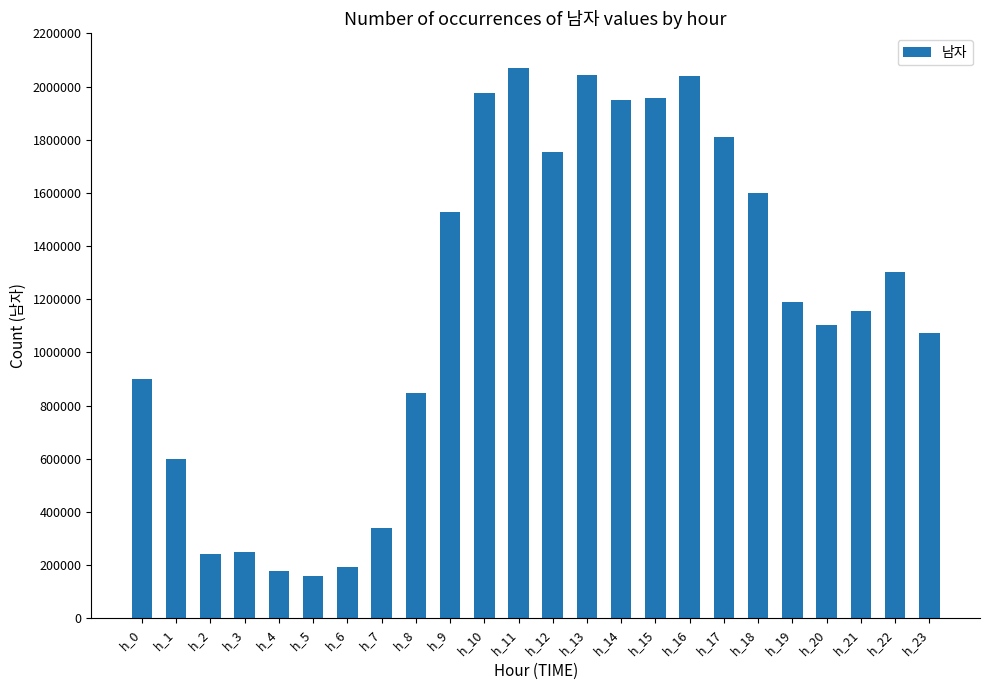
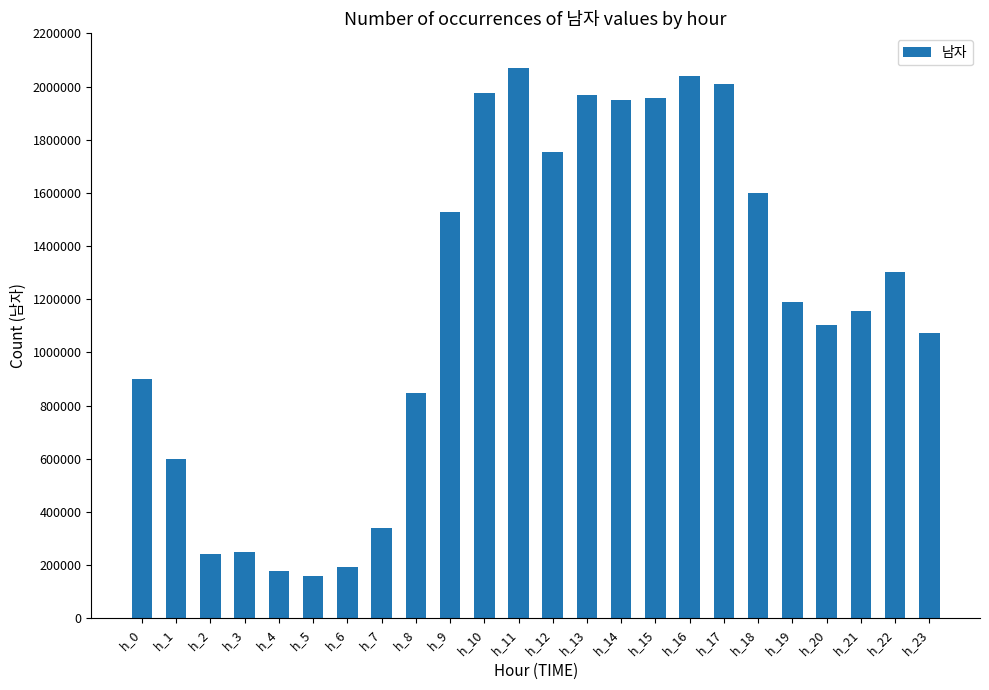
h_13: 2040000 -> 1970000
h_17: 1810000 -> 2010000
